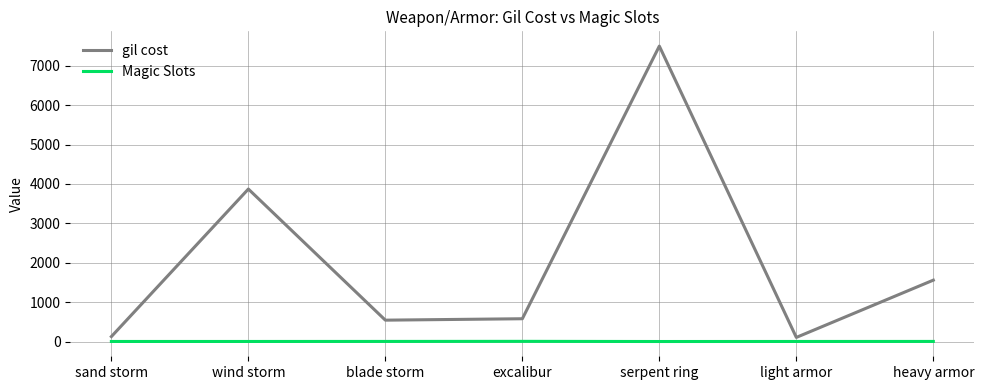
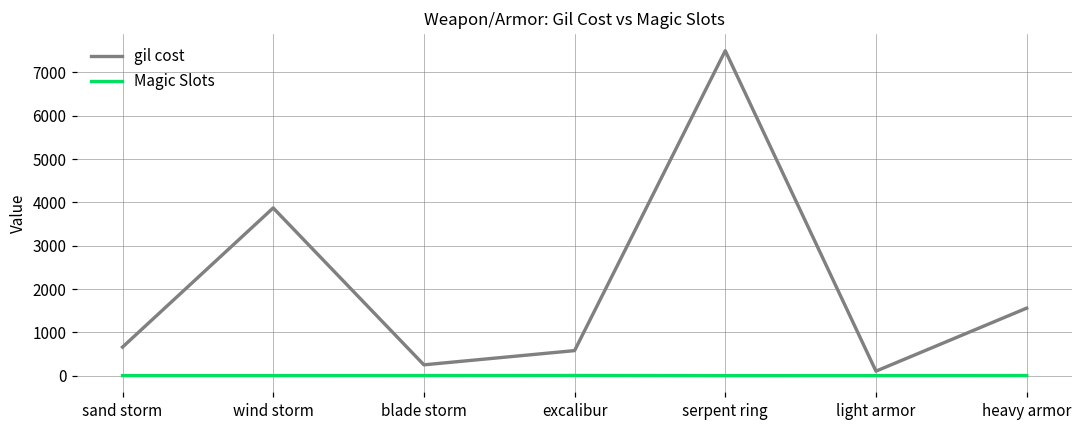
gil cost, sand storm: 100 -> 700
gil cost, blade storm: 500 -> 300
